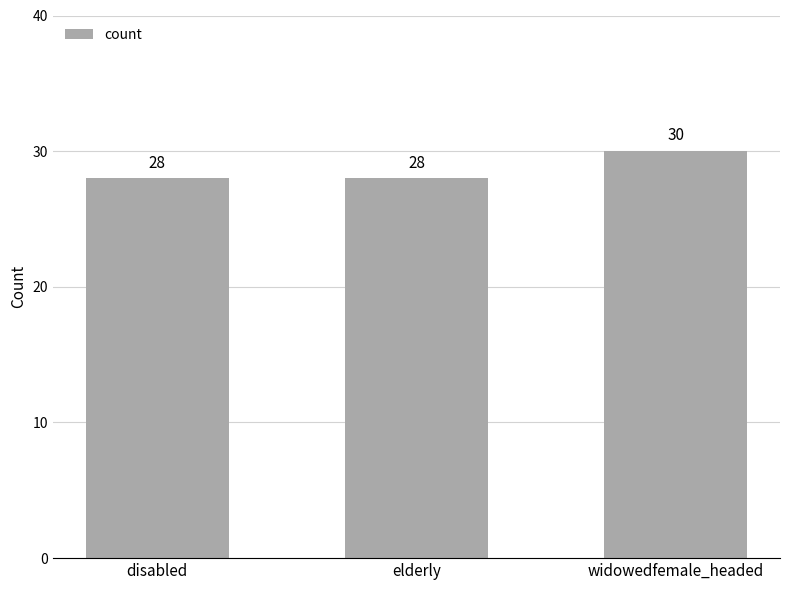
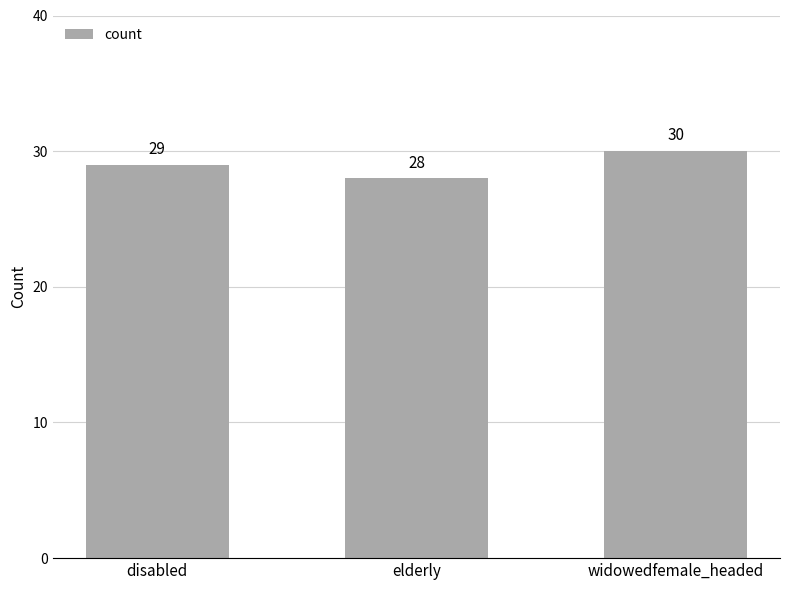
disabled: 28 -> 29
